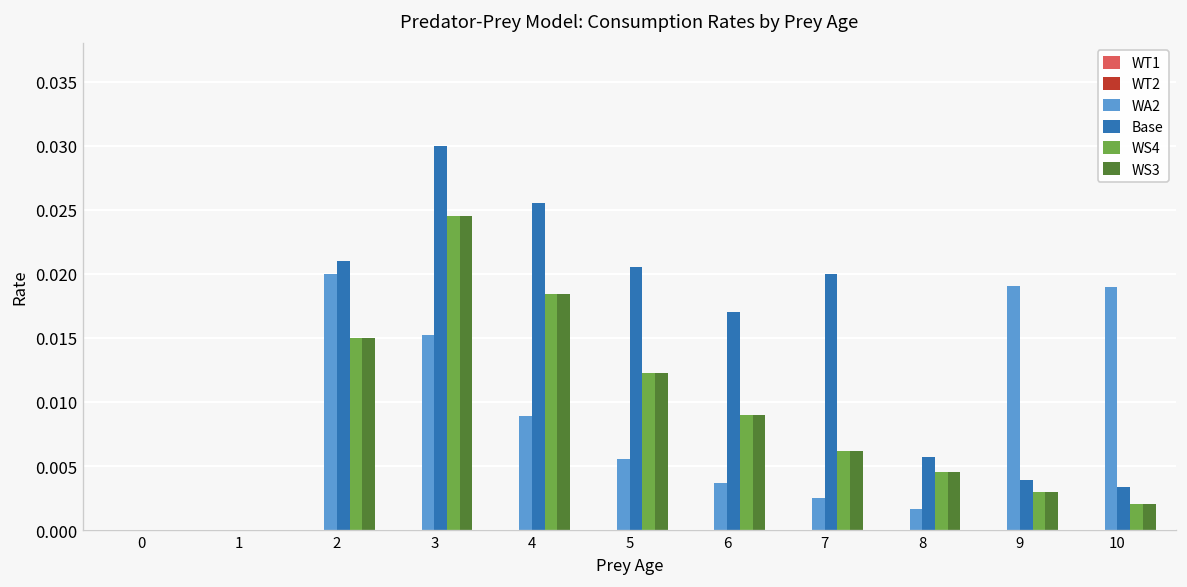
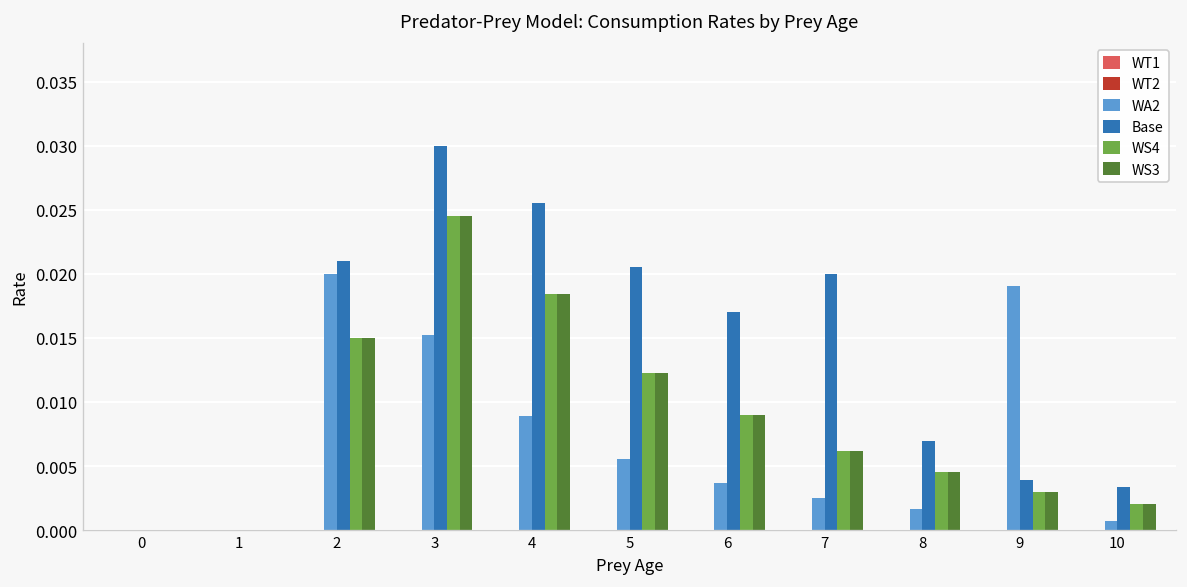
Base, 8: 0.0057 -> 0.0069
WA2, 10: 0.0190 -> 0.0007
